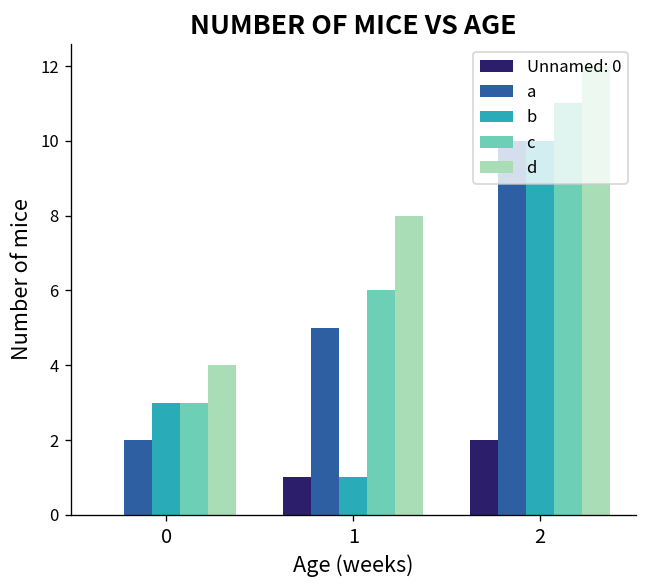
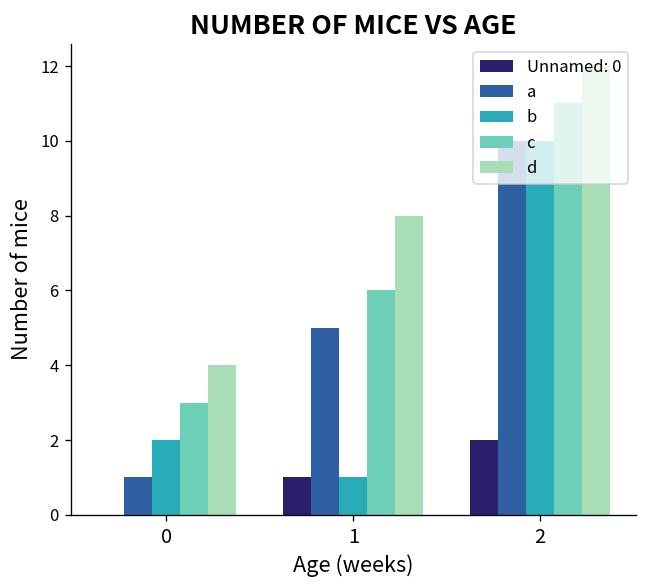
a, 0: 2 -> 1
b, 0: 3 -> 2
